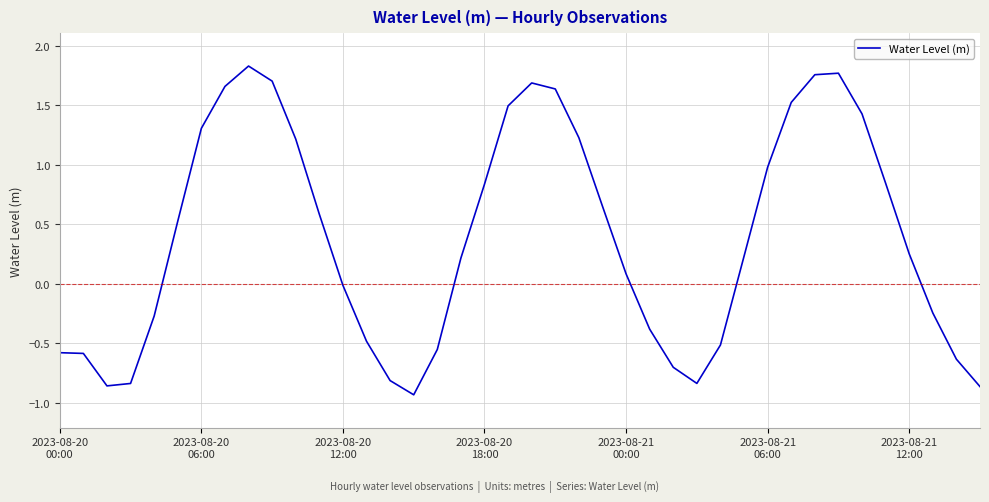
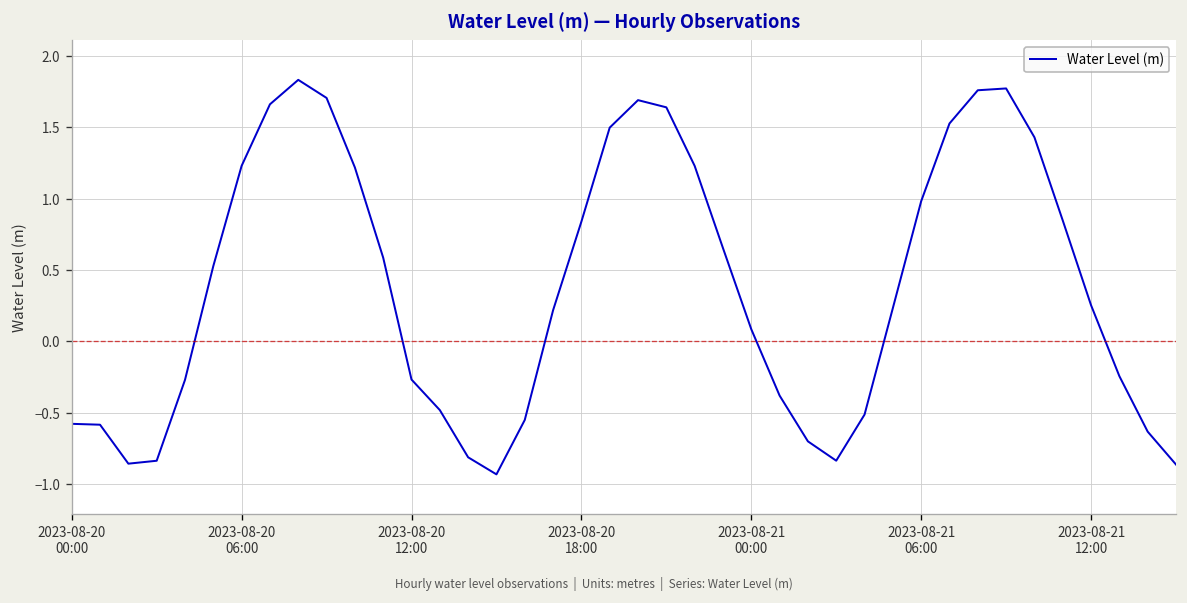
2023-08-20 06:00: 1.31 -> 1.23
2023-08-20 12:00: -0.01 -> -0.27
